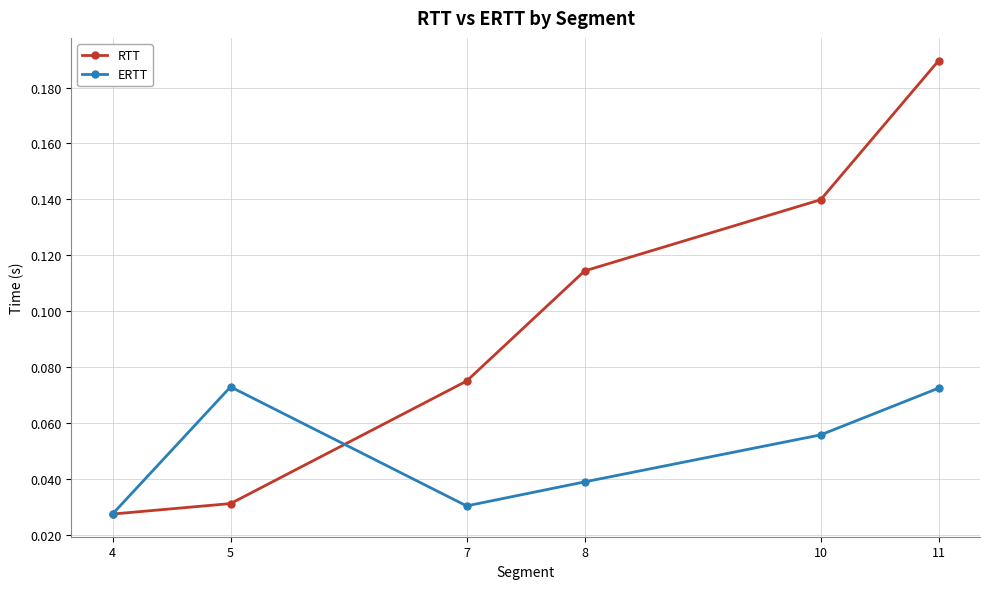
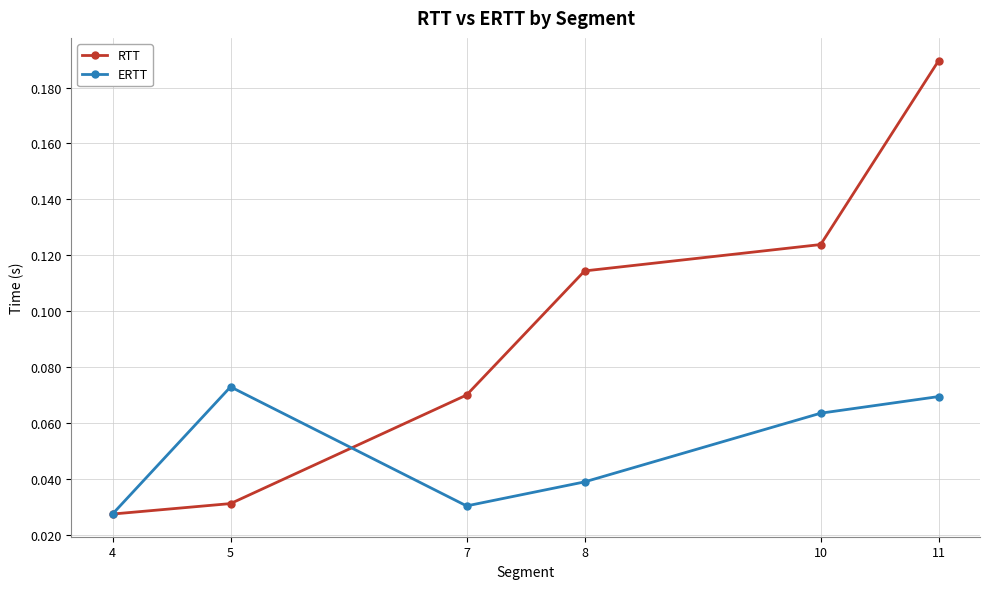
RTT, 7: 0.075 -> 0.070
RTT, 10: 0.140 -> 0.124
ERTT, 10: 0.056 -> 0.064
ERTT, 11: 0.073 -> 0.070
